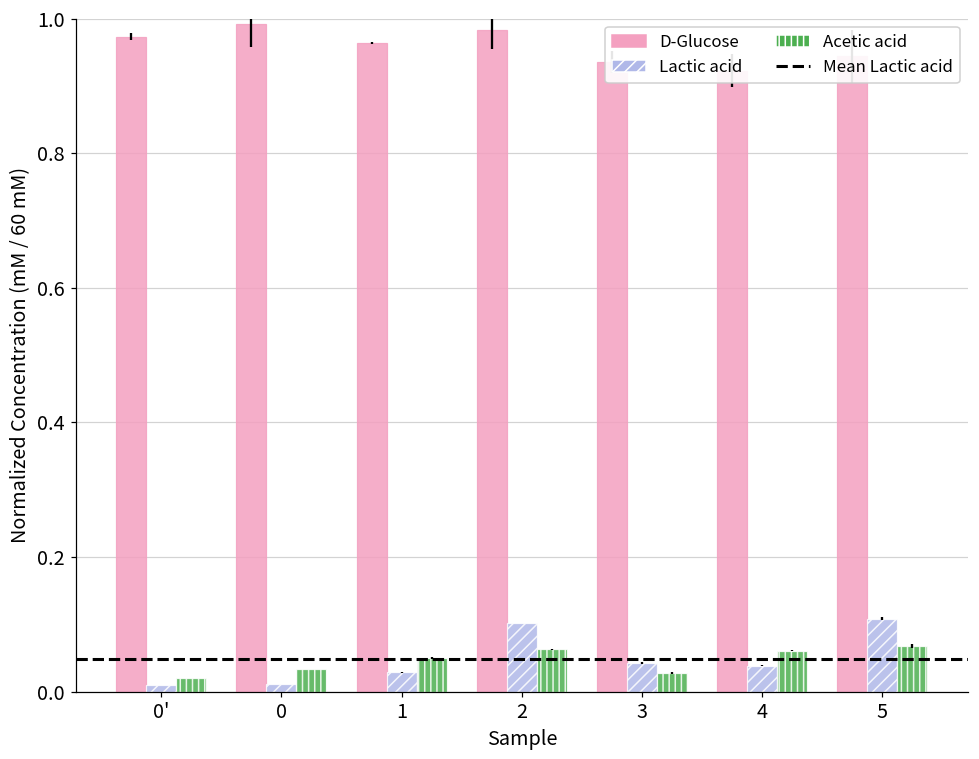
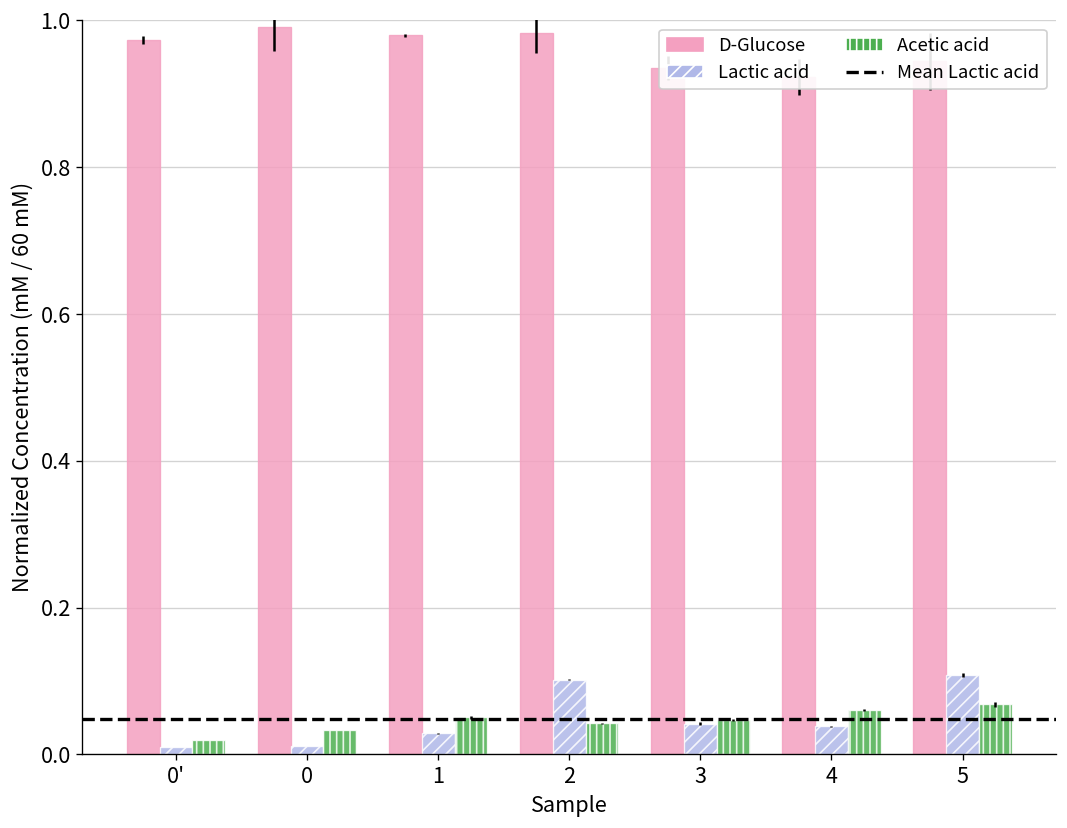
D-Glucose, 1: 0.96 -> 0.98
Acetic acid, 2: 0.06 -> 0.04
Acetic acid, 3: 0.03 -> 0.05
